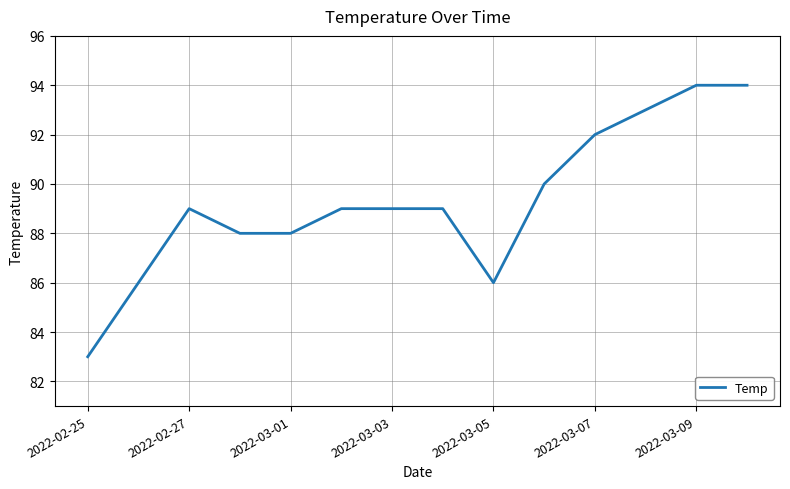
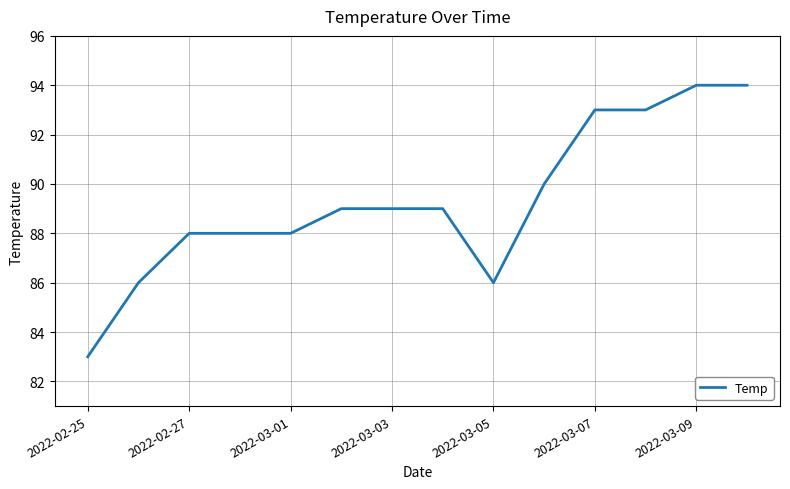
2022-02-27: 89 -> 88
2022-03-07: 92 -> 93
